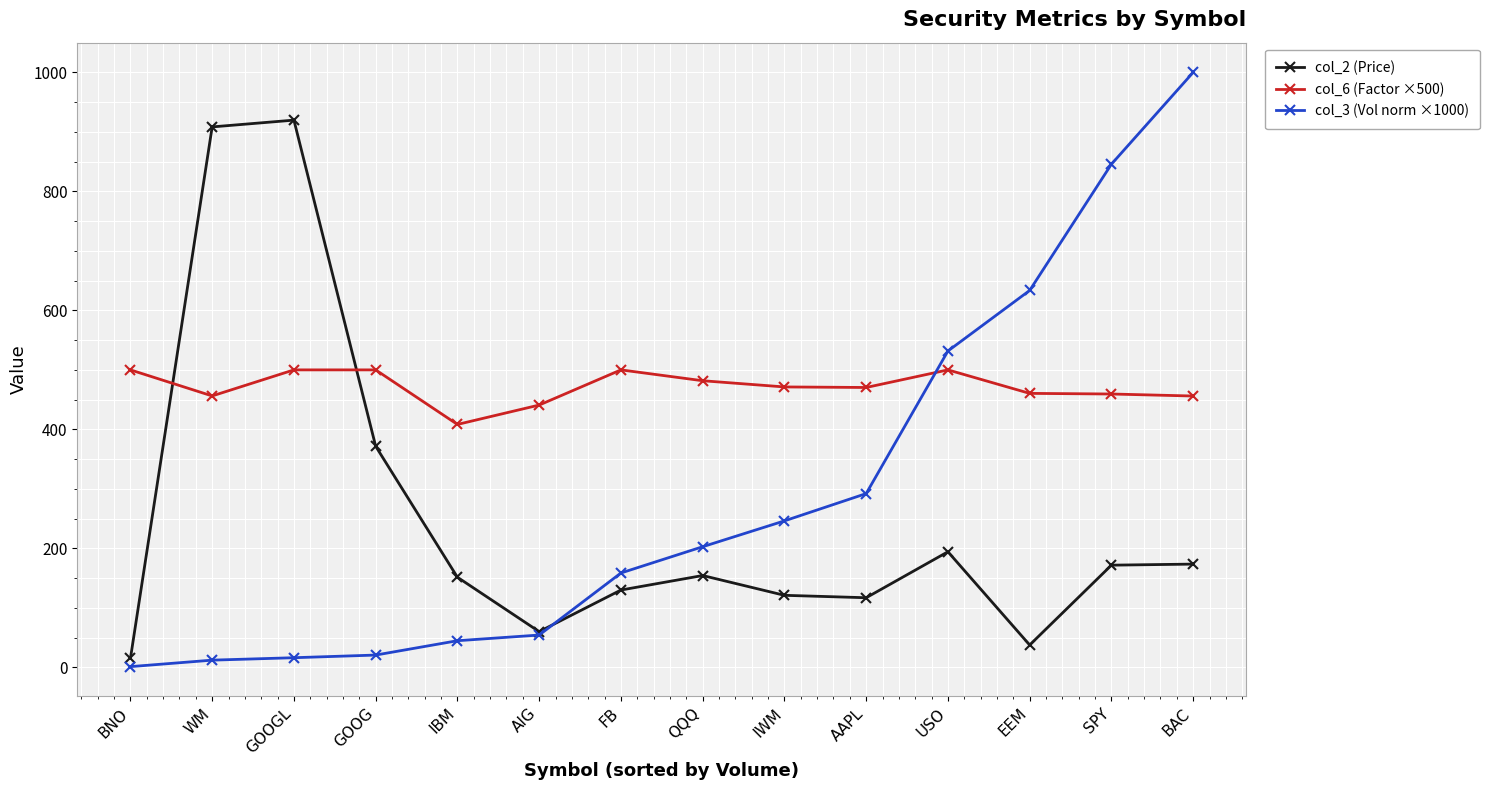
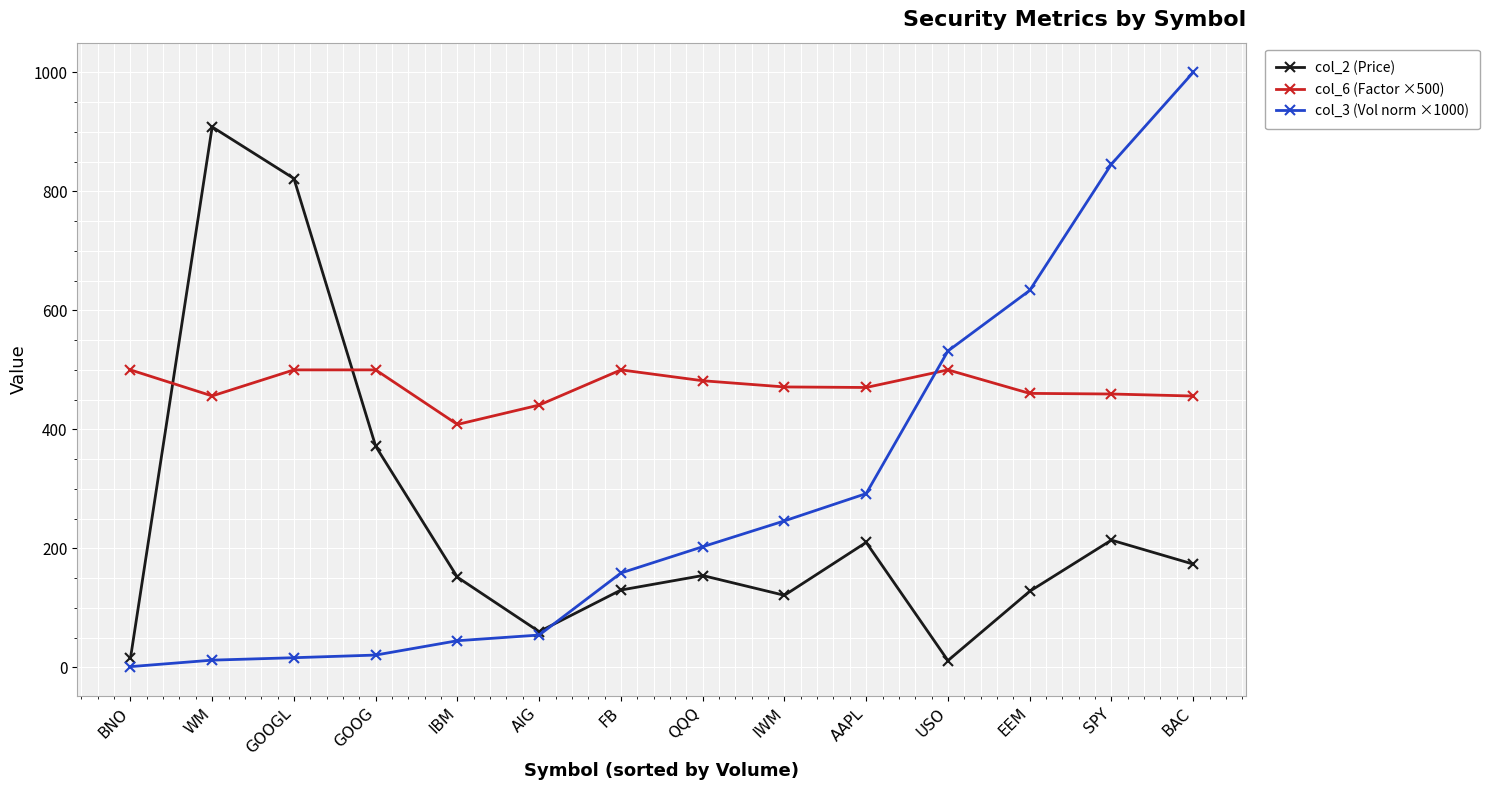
col_2 (Price), GOOGL: 920 -> 820
col_2 (Price), AAPL: 120 -> 210
col_2 (Price), USO: 190 -> 10
col_2 (Price), EEM: 40 -> 130
col_2 (Price), SPY: 170 -> 210
